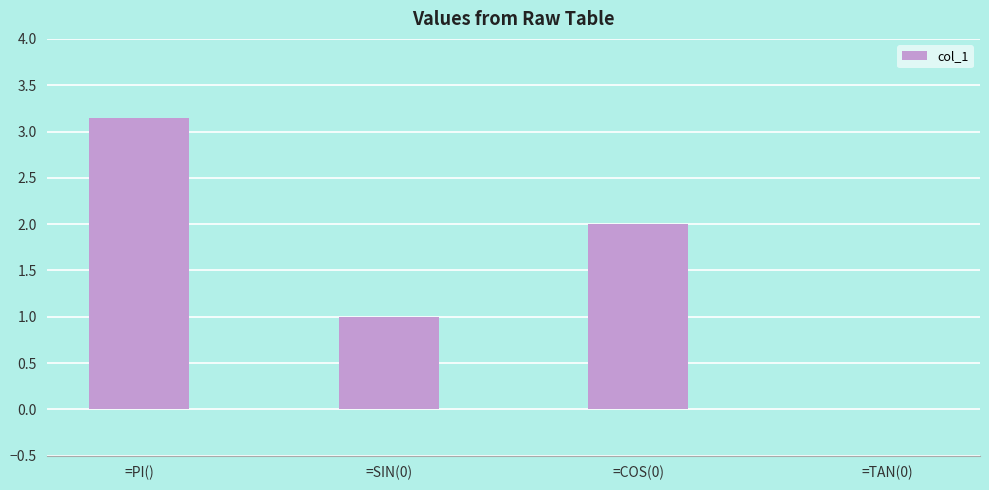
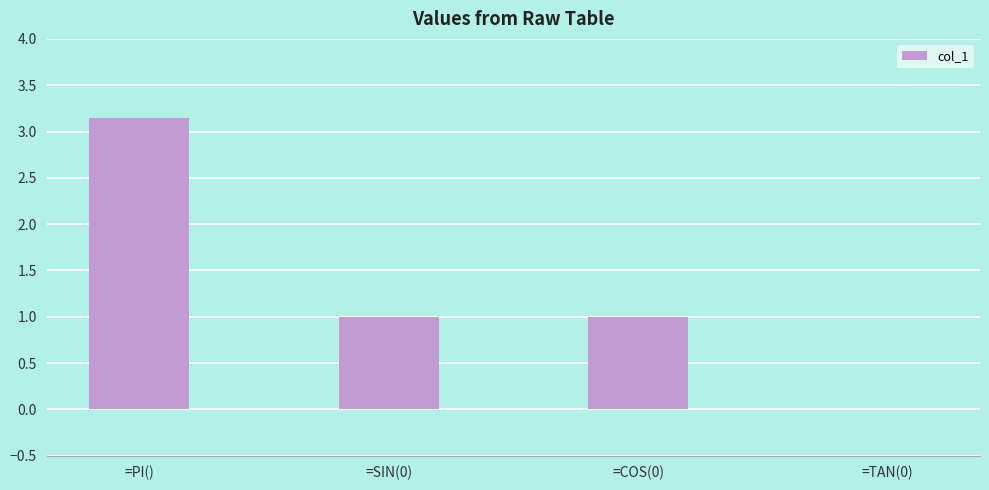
=COS(0): 2 -> 1
